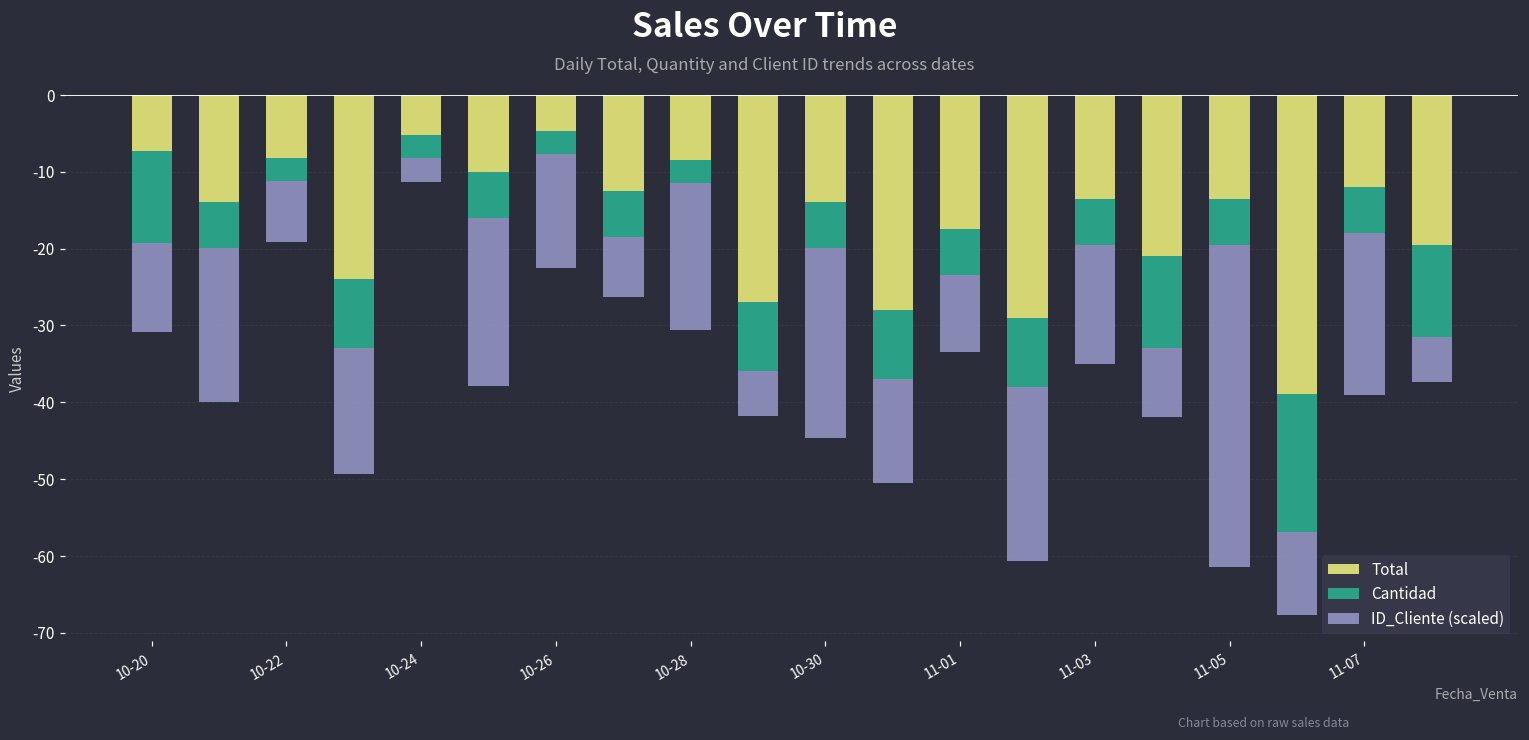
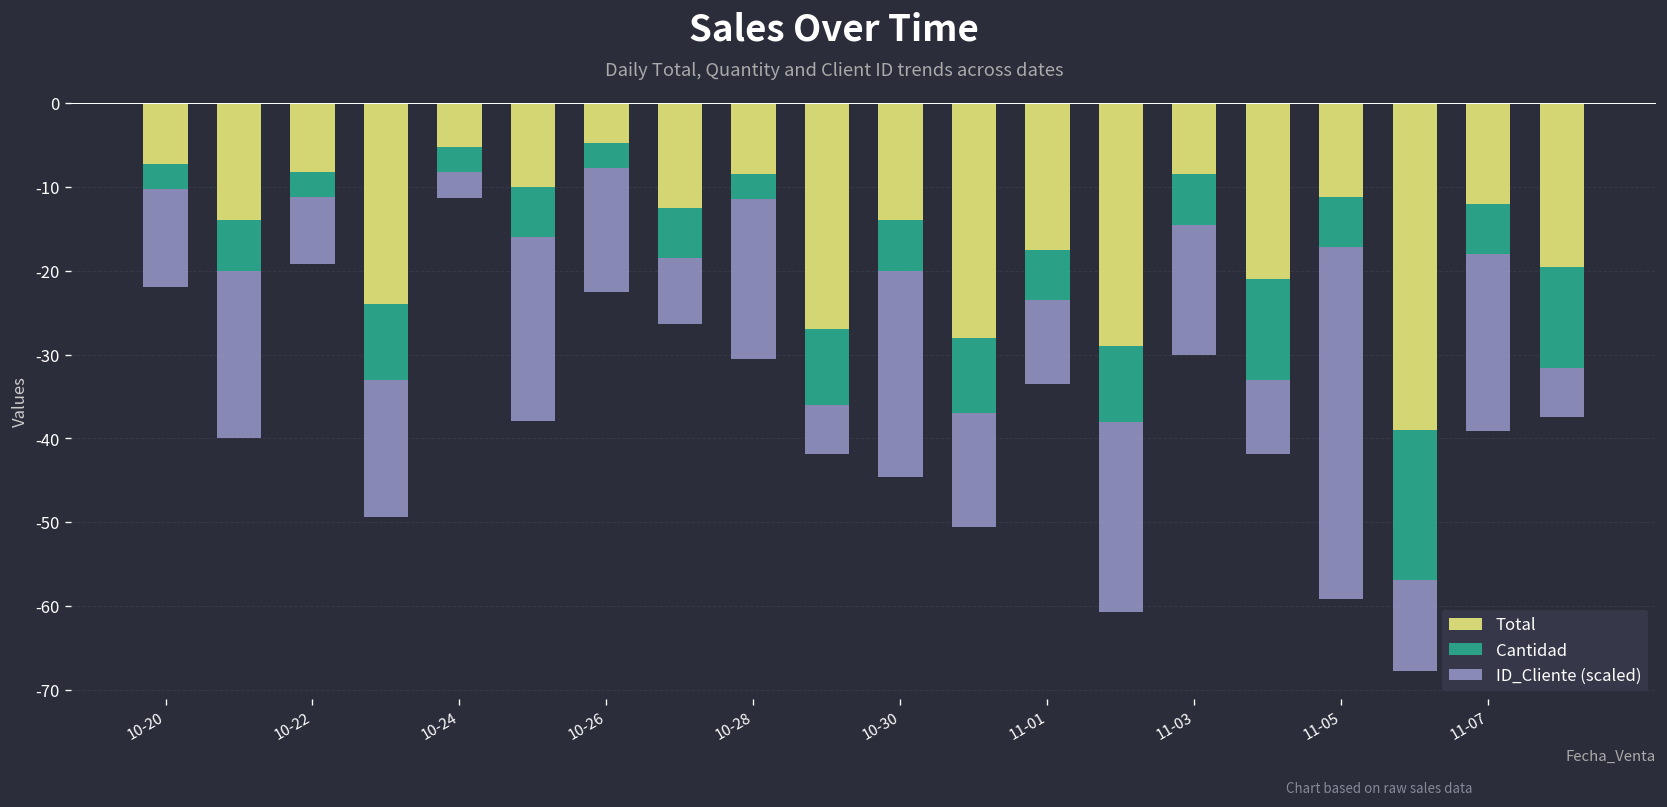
Cantidad, 10-20: -12 -> -3
Total, 11-03: -14 -> -9
Total, 11-05: -14 -> -11
